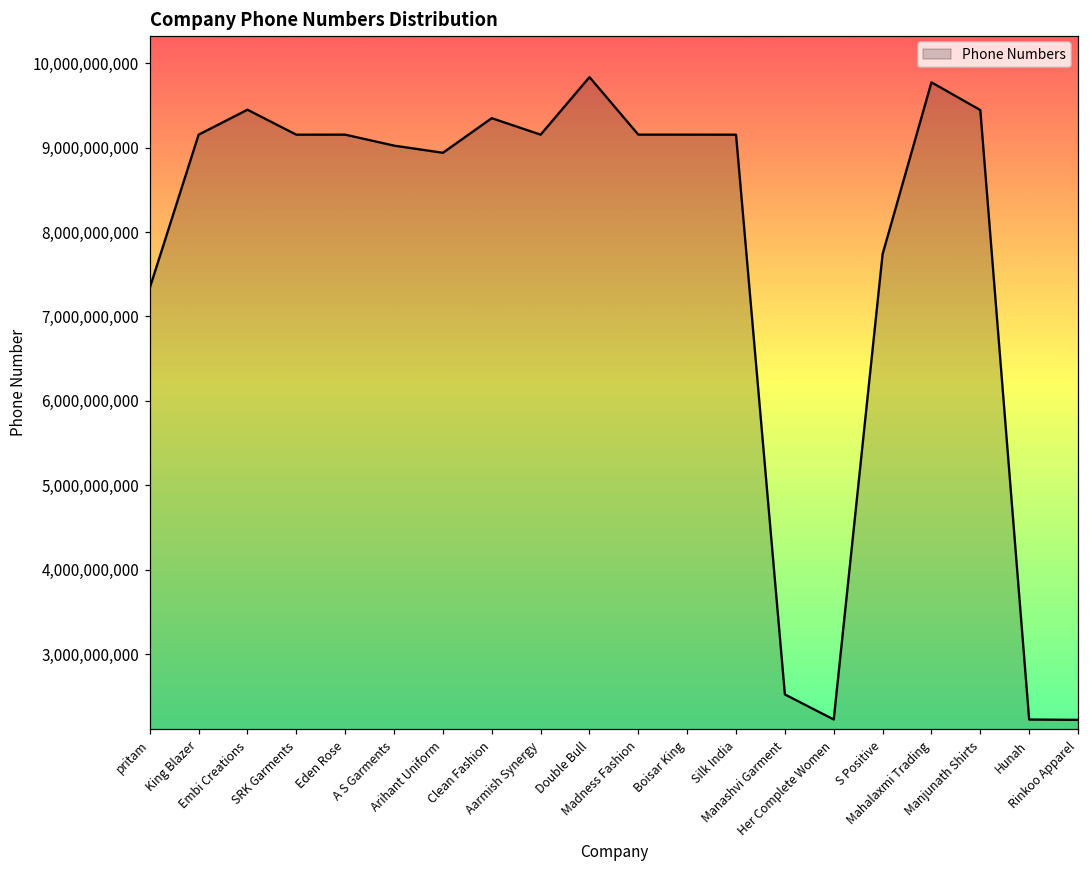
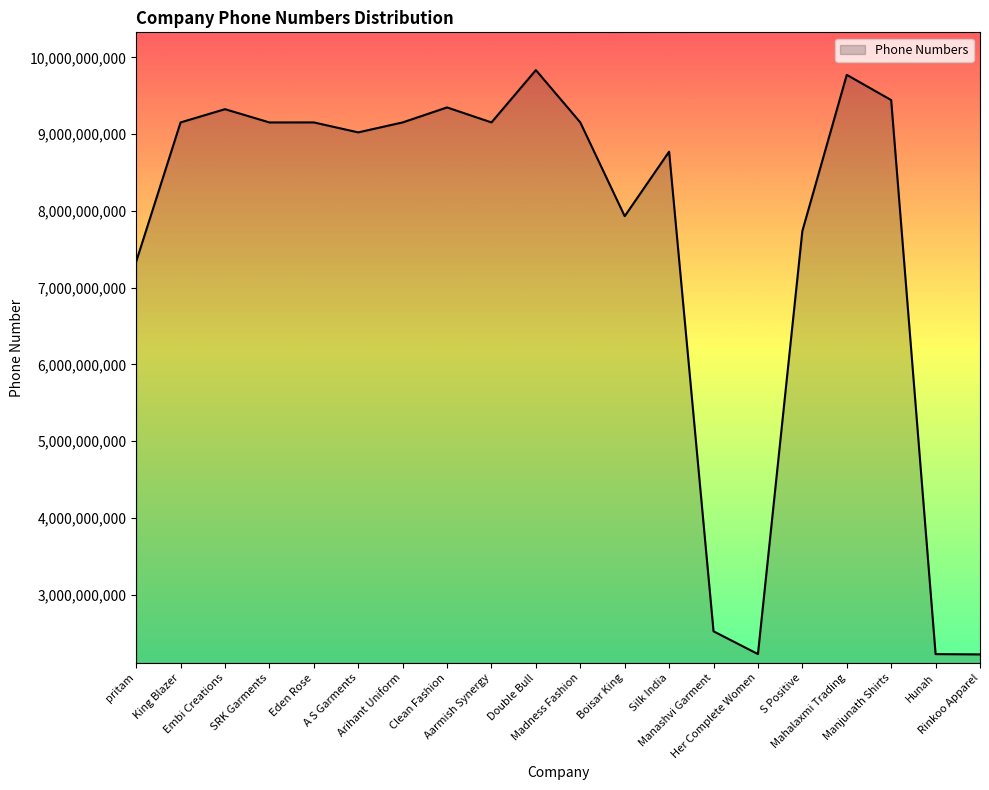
Embi Creations: 9,400,000,000 -> 9,300,000,000
Arihant Uniform: 8,900,000,000 -> 9,200,000,000
Boisar King: 9,200,000,000 -> 7,900,000,000
Silk India: 9,200,000,000 -> 8,800,000,000
